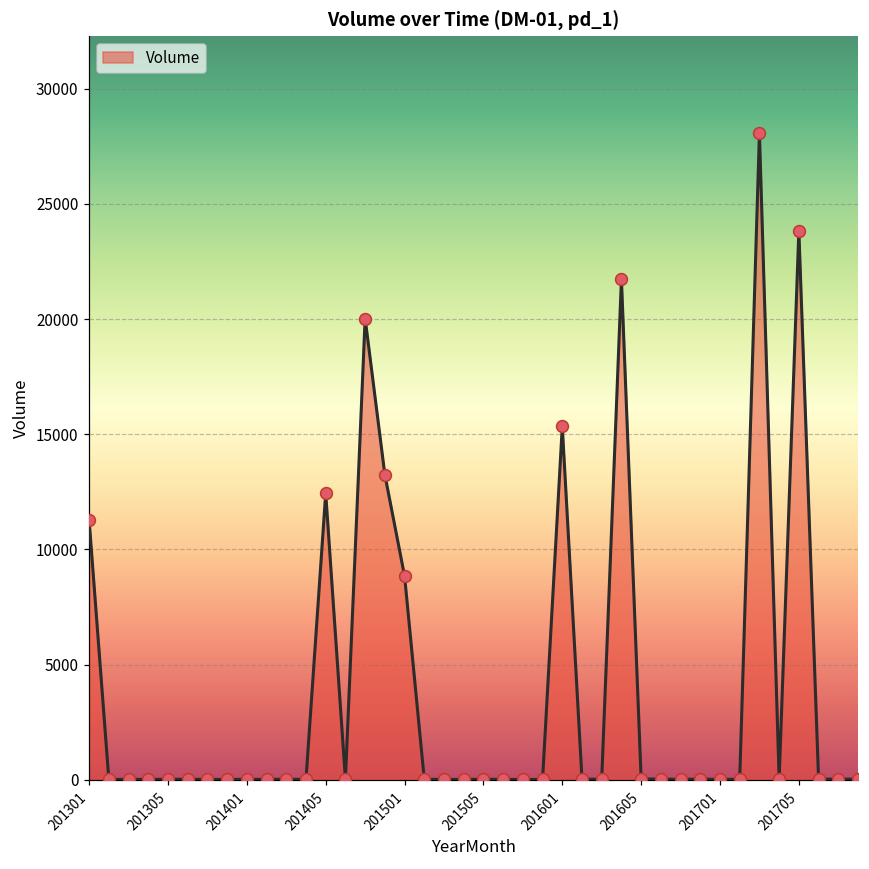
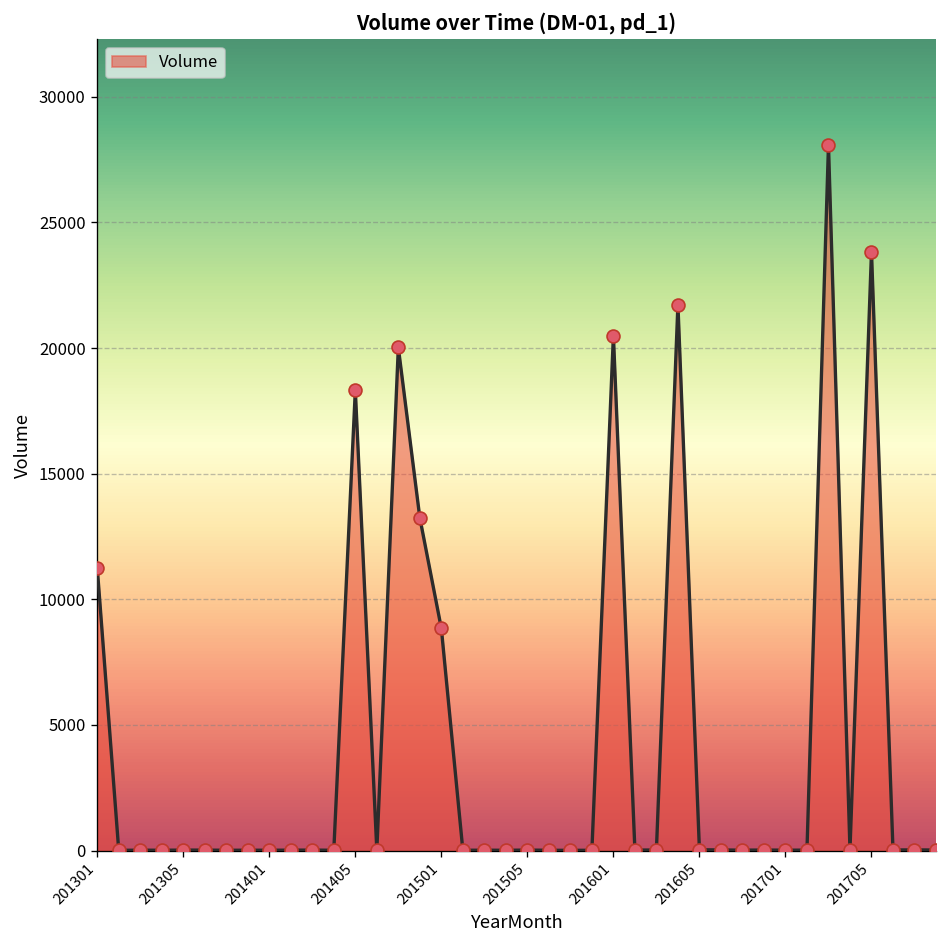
201405: 12400 -> 18300
201601: 15300 -> 20500
